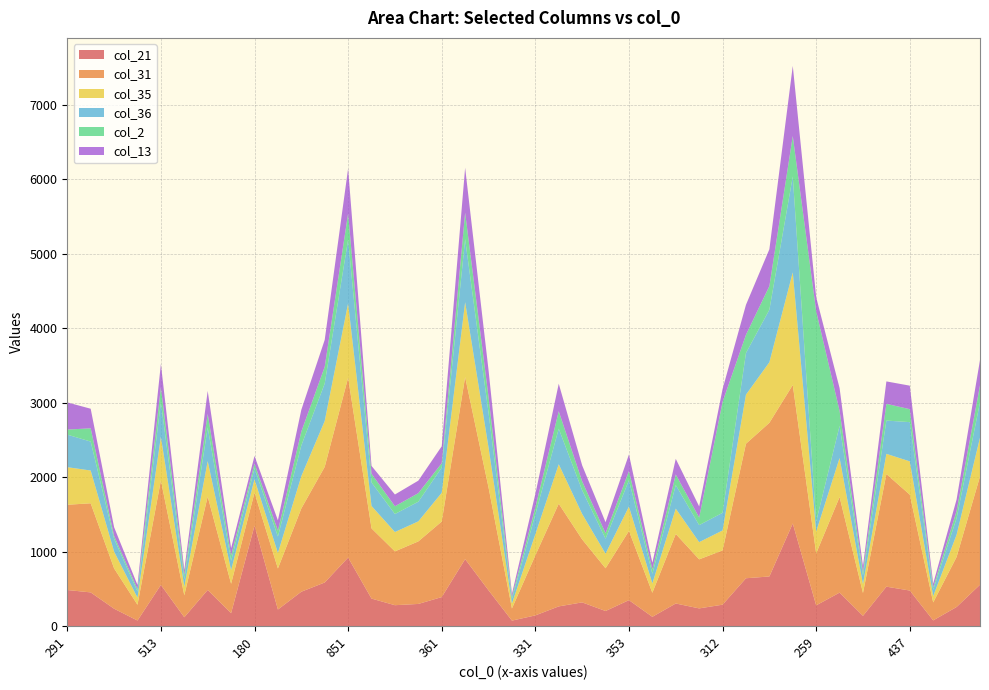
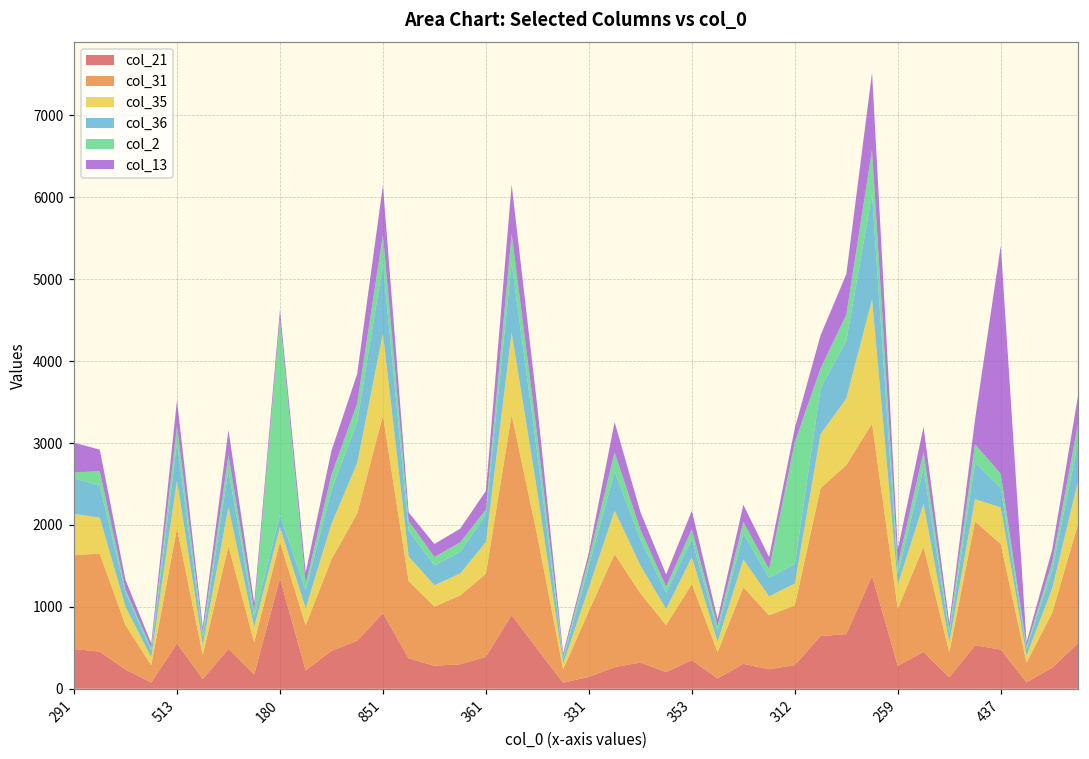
col_2, 180: 100 -> 2400
col_13, 331: 200 -> 100
col_36, 353: 400 -> 200
col_2, 259: 2800 -> 100
col_36, 437: 500 -> 200
col_13, 437: 300 -> 2800
